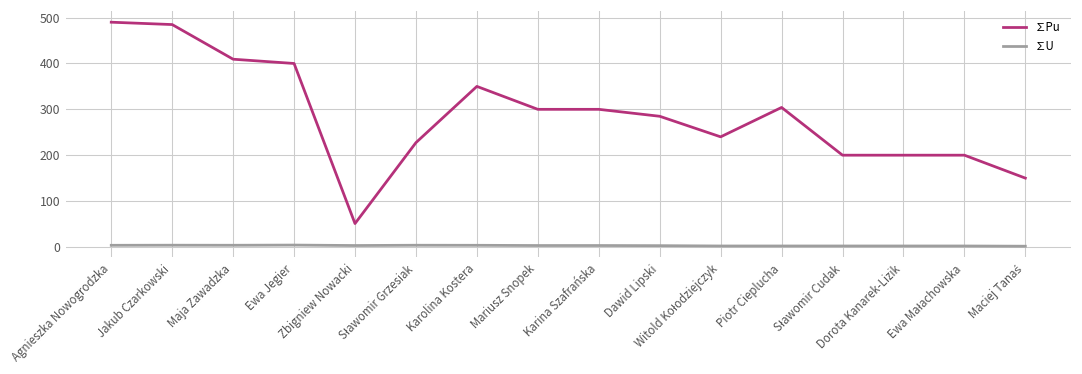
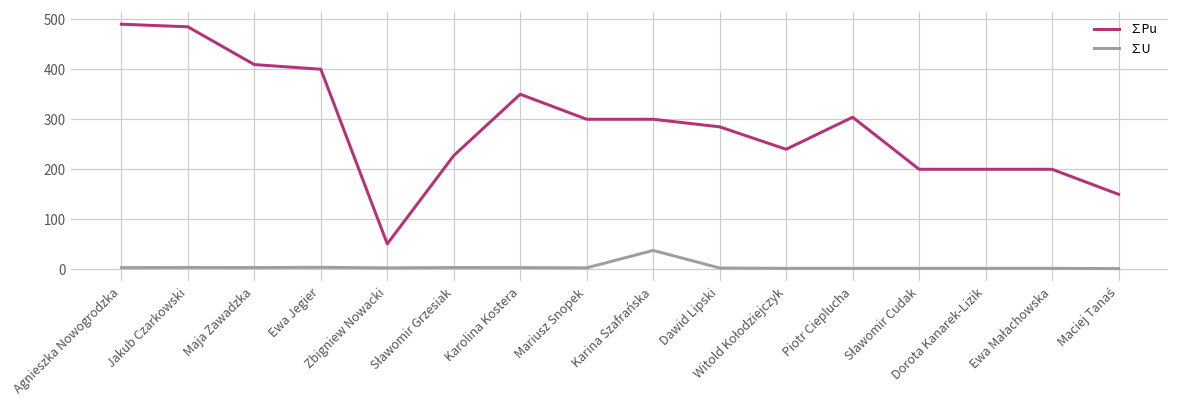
∑U, Karina Szafrańska: 0 -> 40
